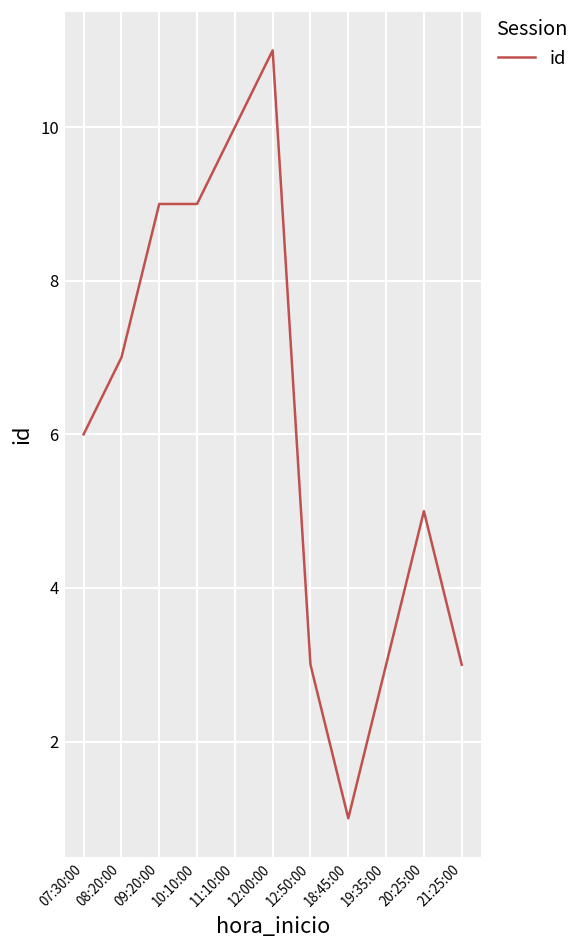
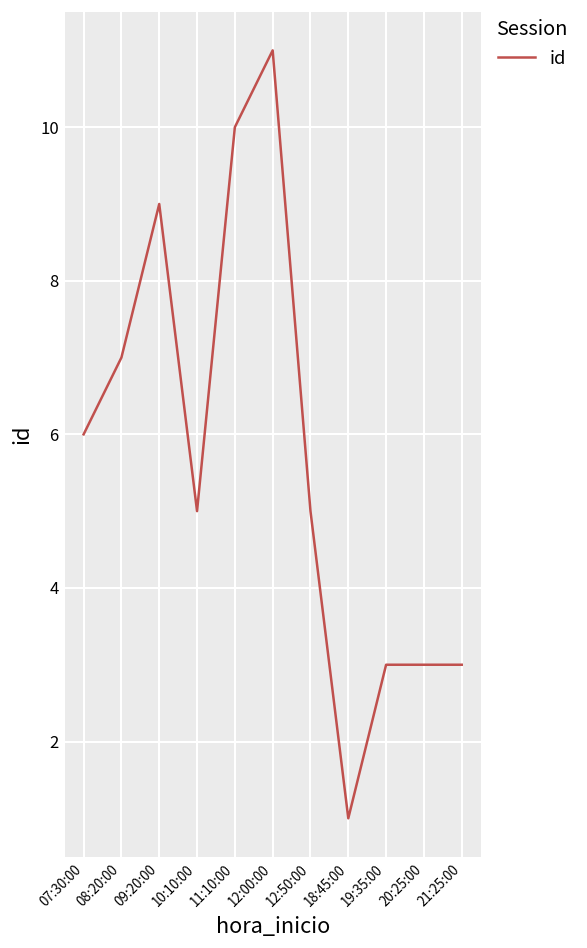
10:10:00: 9 -> 5
12:50:00: 3 -> 5
20:25:00: 5 -> 3
